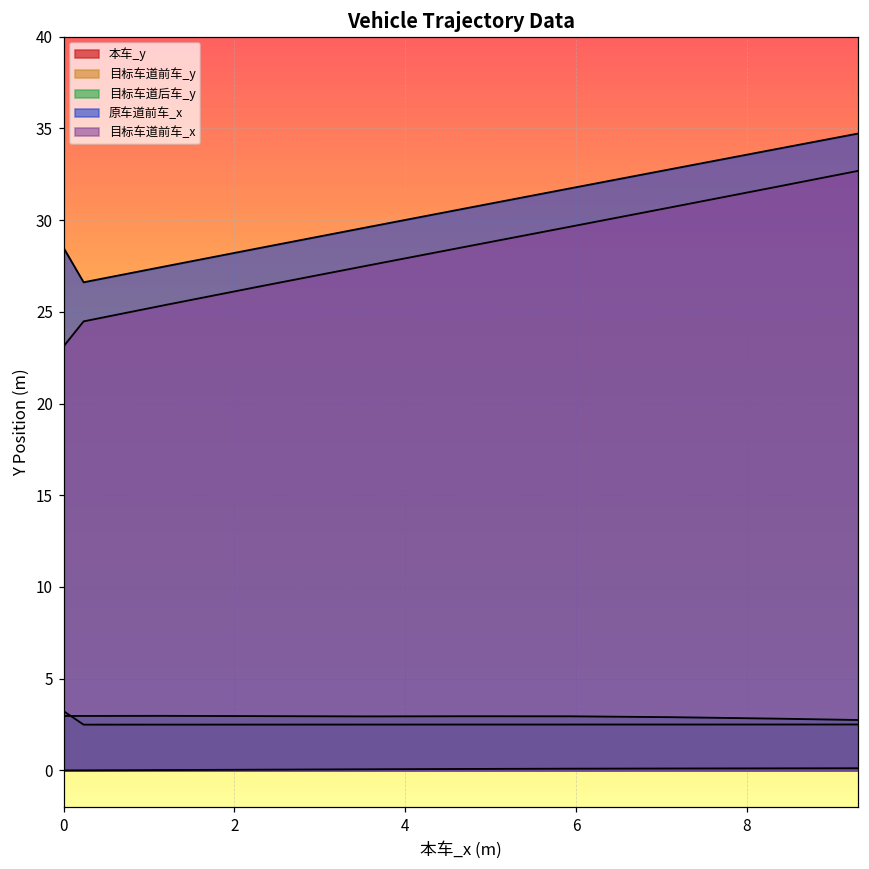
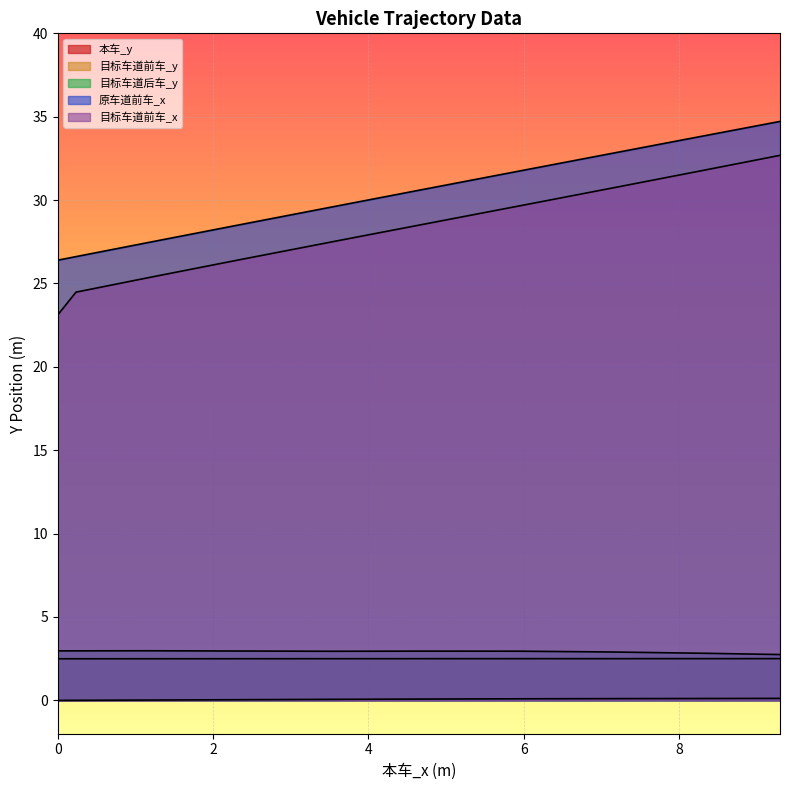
目标车道前车_y, 0: 3.2 -> 2.5
原车道前车_x, 0: 28.5 -> 26.4
